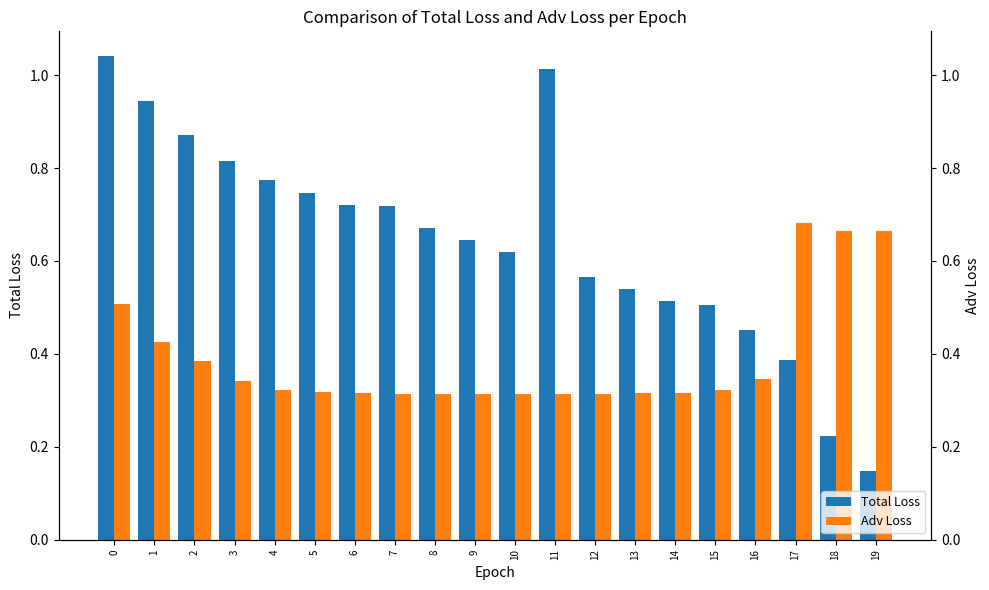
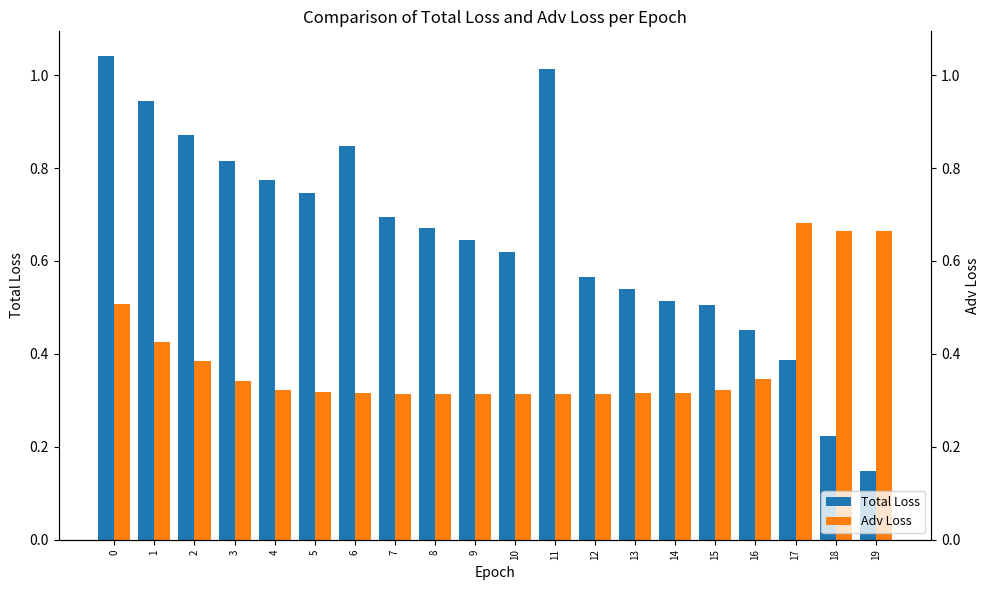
Total Loss, 6: 0.72 -> 0.85
Total Loss, 7: 0.72 -> 0.70
